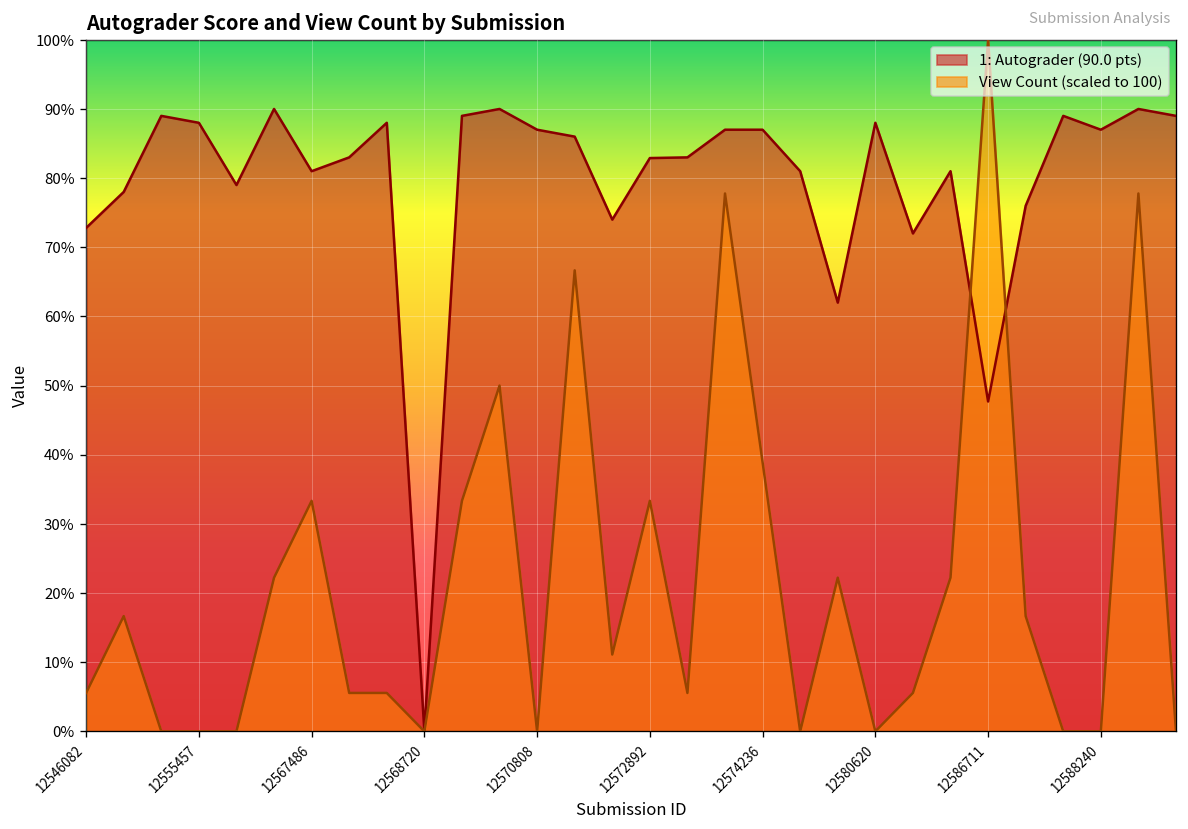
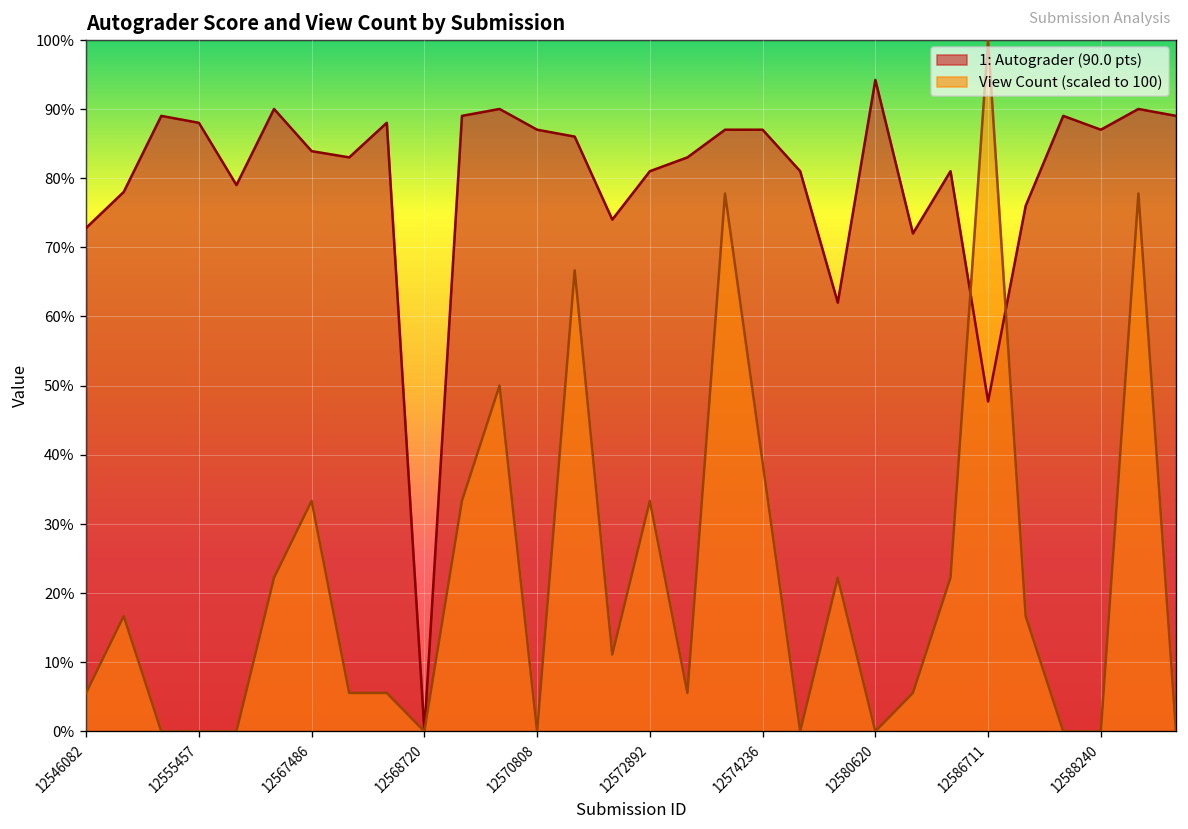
1: Autograder (90.0 pts), 12567486: 81% -> 84%
1: Autograder (90.0 pts), 12572892: 83% -> 81%
1: Autograder (90.0 pts), 12580620: 88% -> 94%
